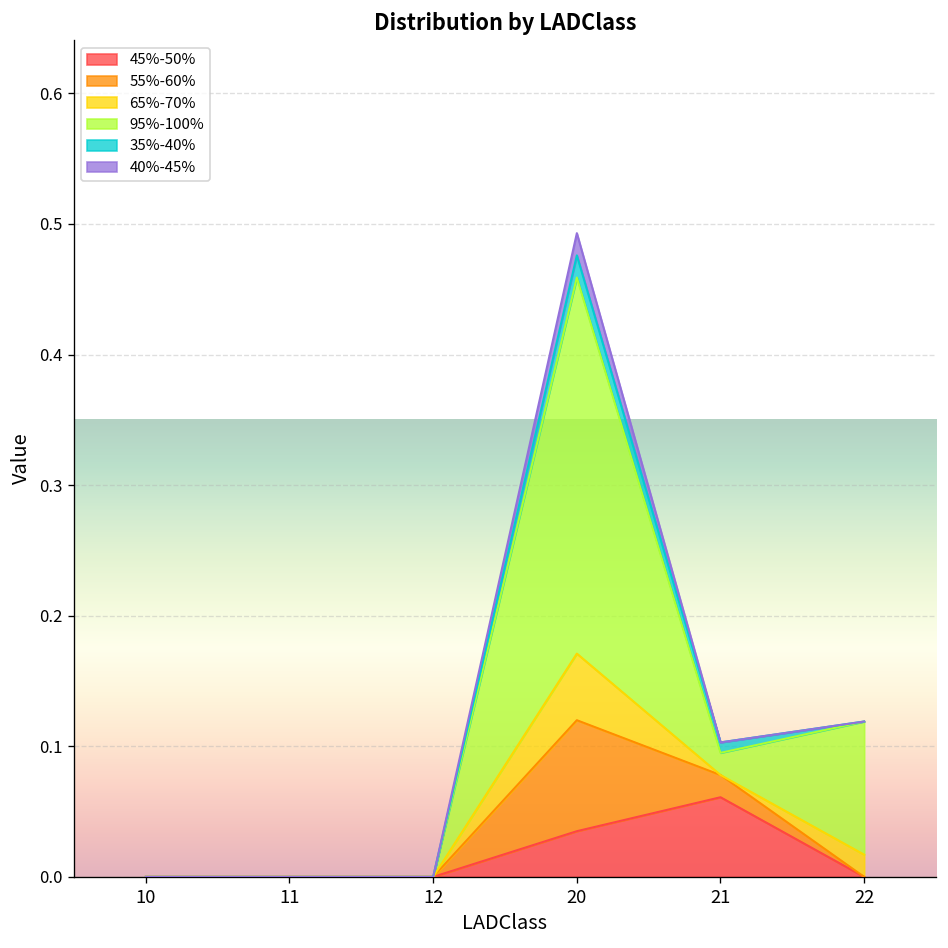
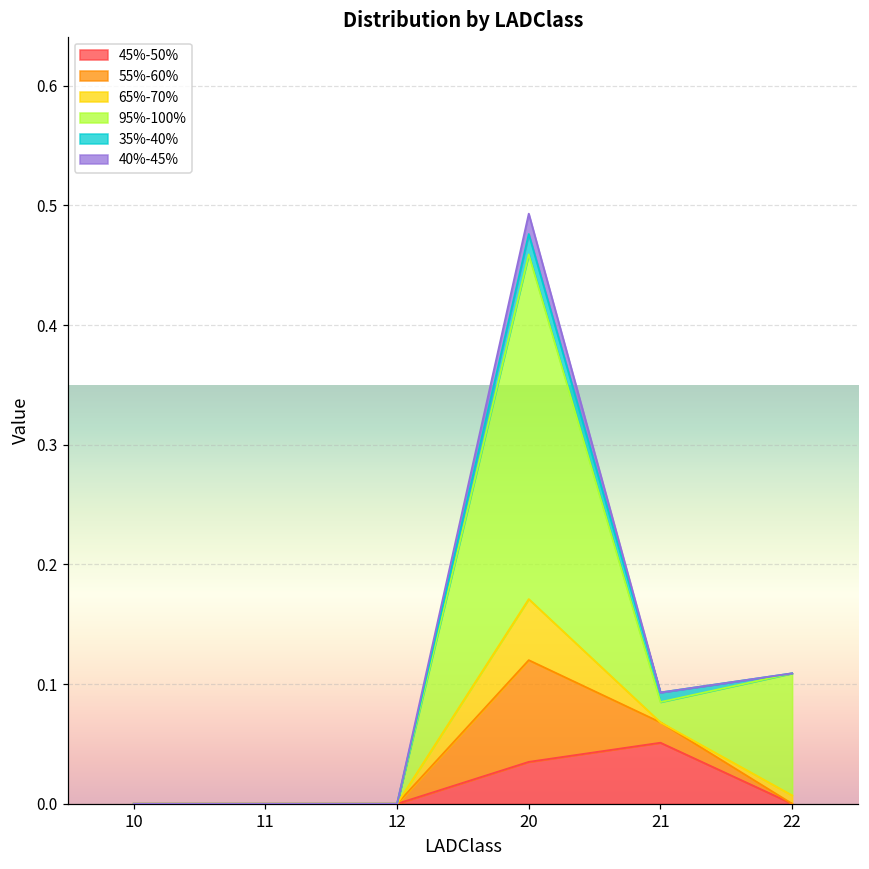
45%-50%, 21: 0.061 -> 0.051
65%-70%, 22: 0.017 -> 0.007
